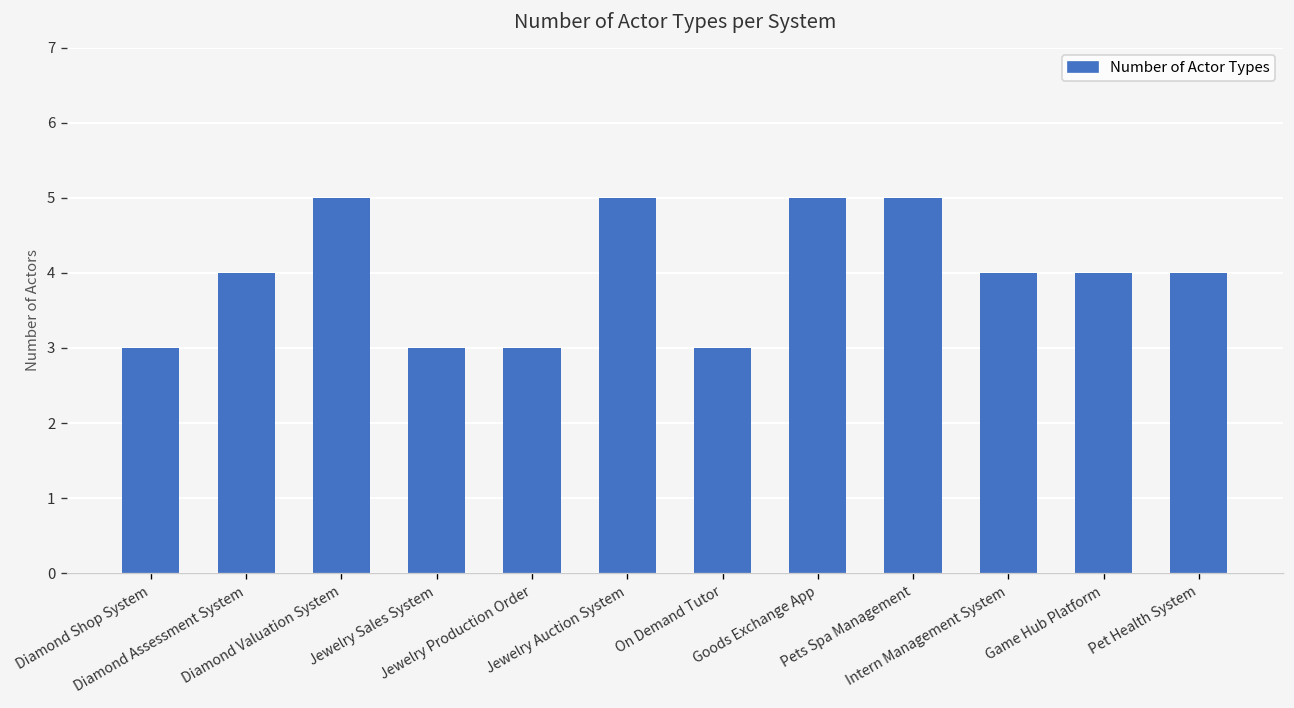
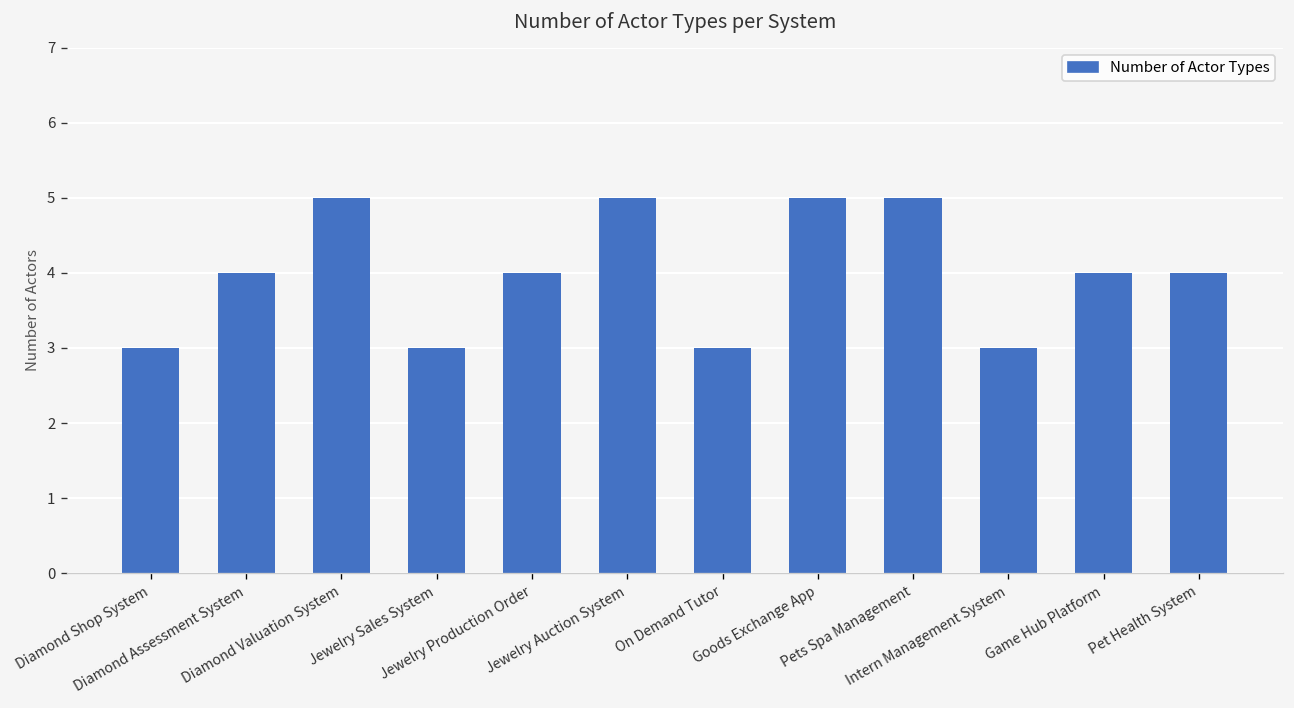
Jewelry Production Order: 3 -> 4
Intern Management System: 4 -> 3
